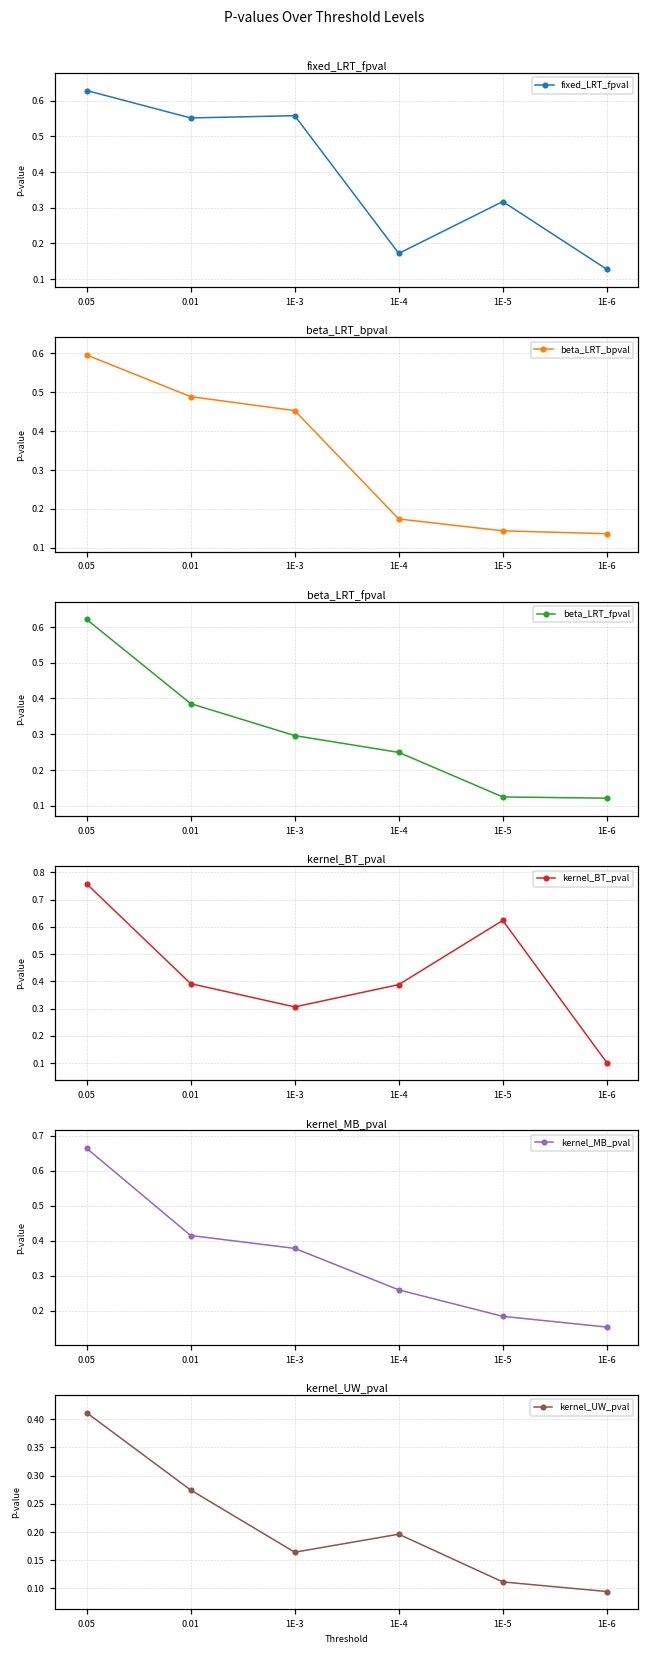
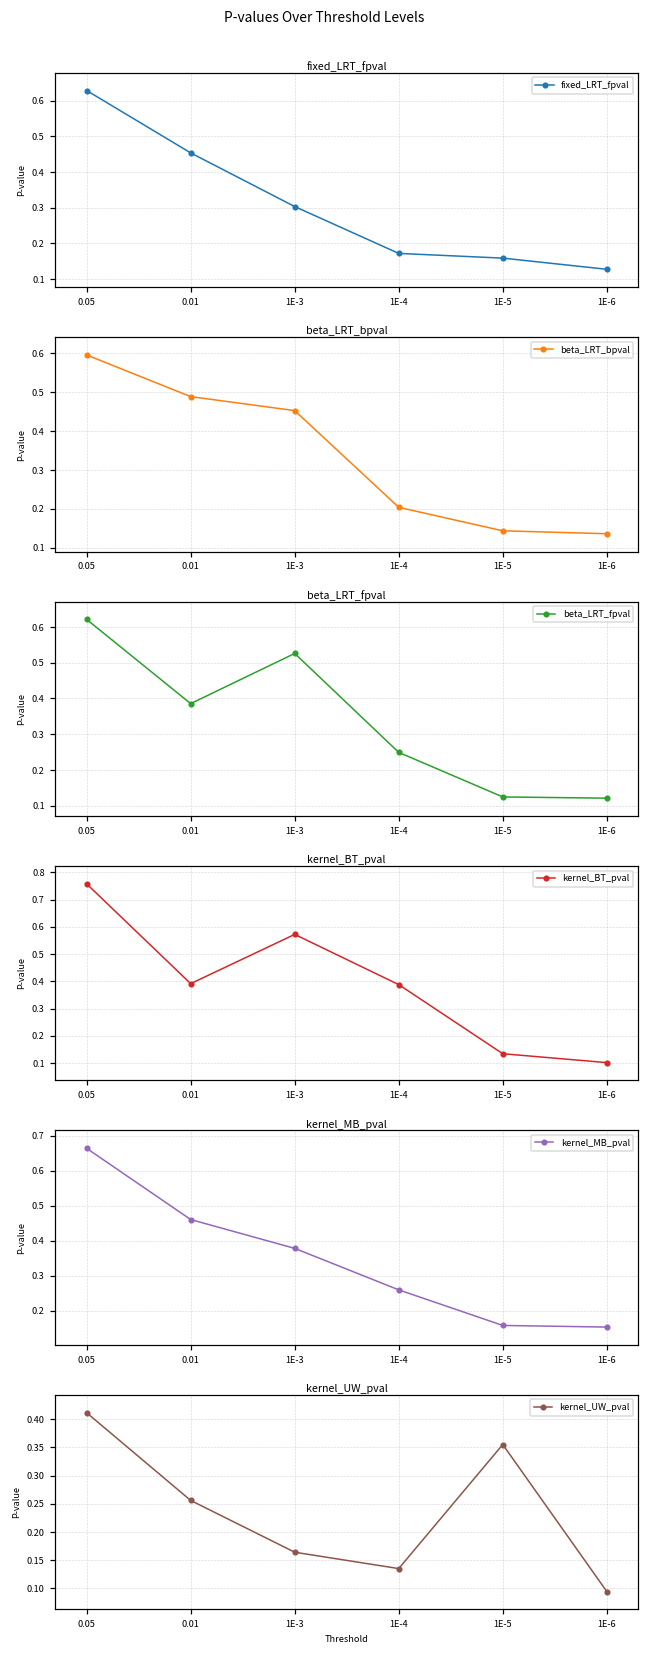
fixed_LRT_fpval, 0.01: 0.55 -> 0.45
fixed_LRT_fpval, 1E-3: 0.56 -> 0.30
fixed_LRT_fpval, 1E-5: 0.32 -> 0.16
beta_LRT_bpval, 1E-4: 0.17 -> 0.20
beta_LRT_fpval, 1E-3: 0.30 -> 0.53
kernel_BT_pval, 1E-3: 0.31 -> 0.57
kernel_BT_pval, 1E-5: 0.62 -> 0.13
kernel_MB_pval, 0.01: 0.41 -> 0.46
kernel_MB_pval, 1E-5: 0.18 -> 0.16
kernel_UW_pval, 0.01: 0.27 -> 0.26
kernel_UW_pval, 1E-4: 0.20 -> 0.14
kernel_UW_pval, 1E-5: 0.11 -> 0.36
